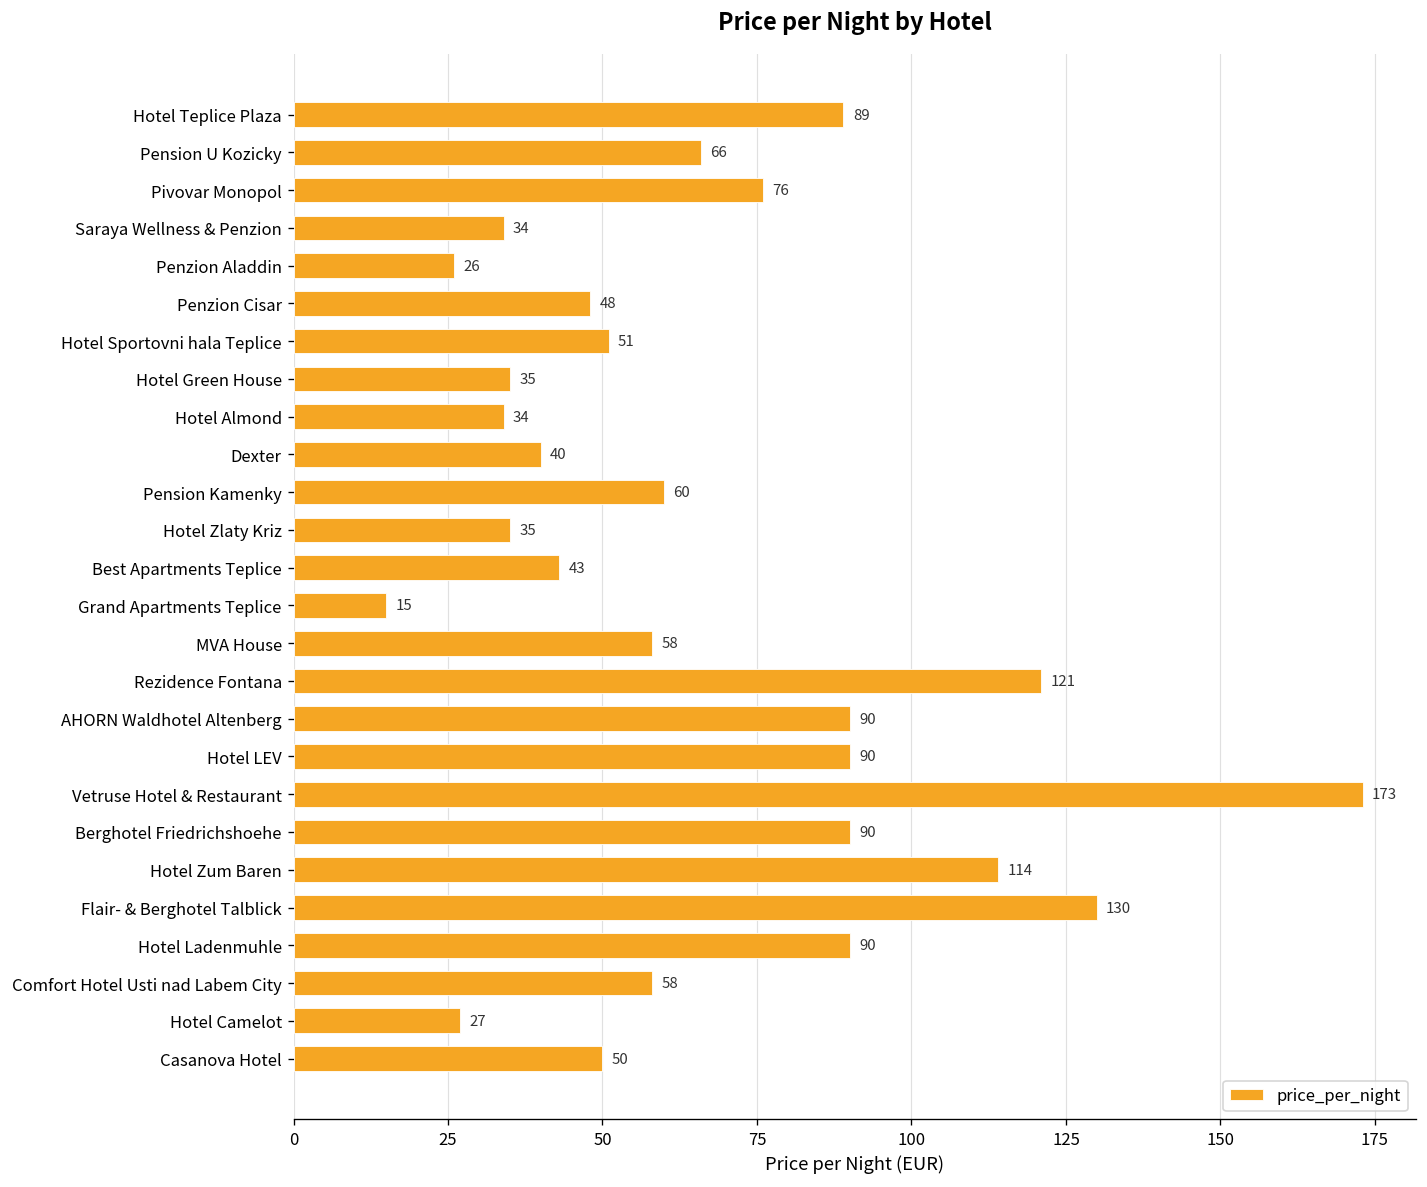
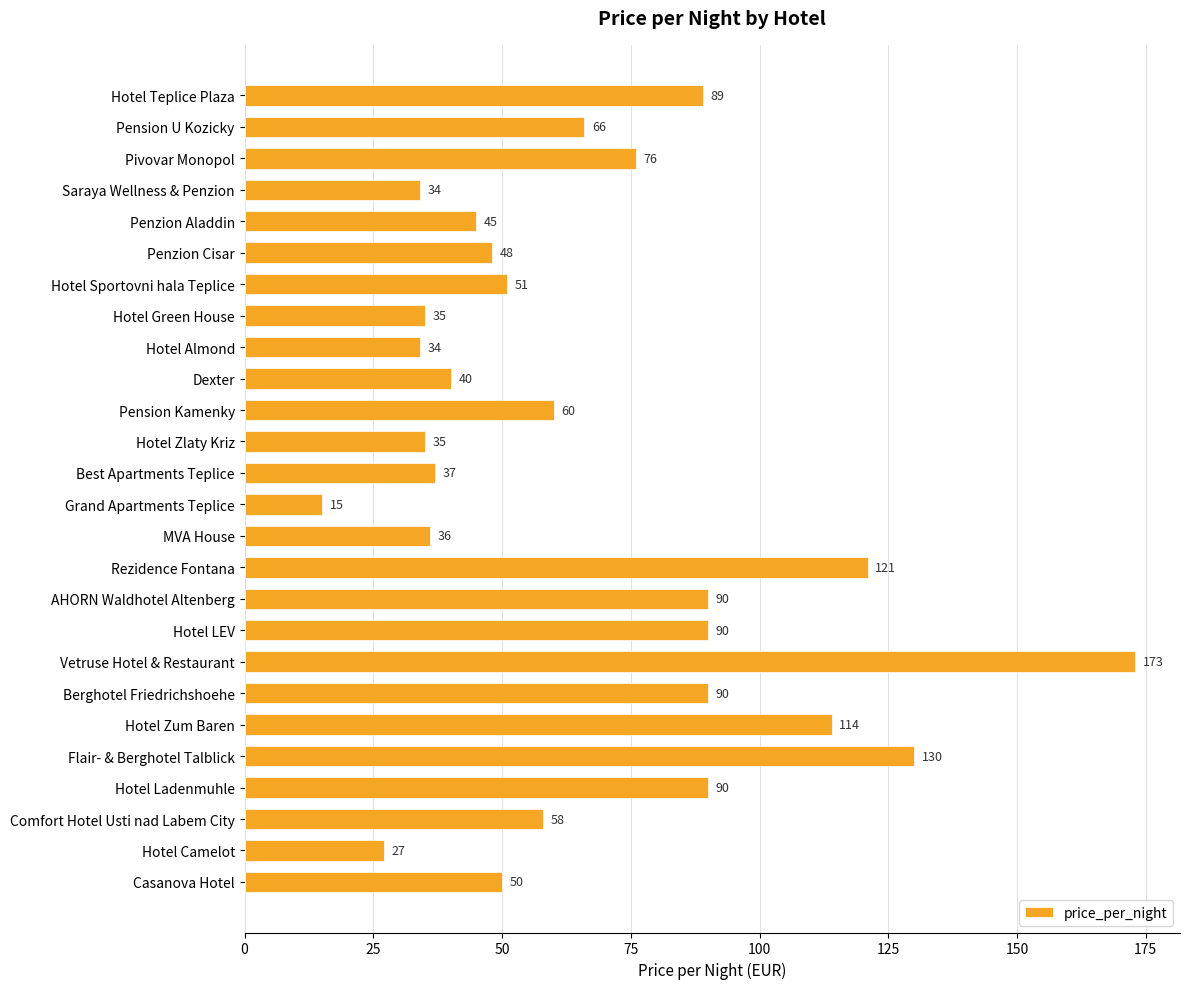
Penzion Aladdin: 26 -> 45
Best Apartments Teplice: 43 -> 37
MVA House: 58 -> 36
